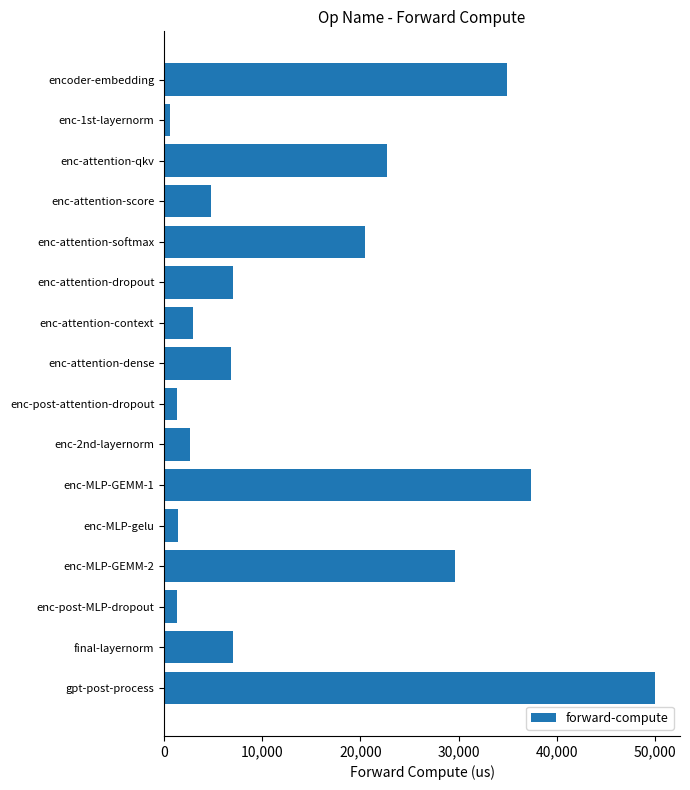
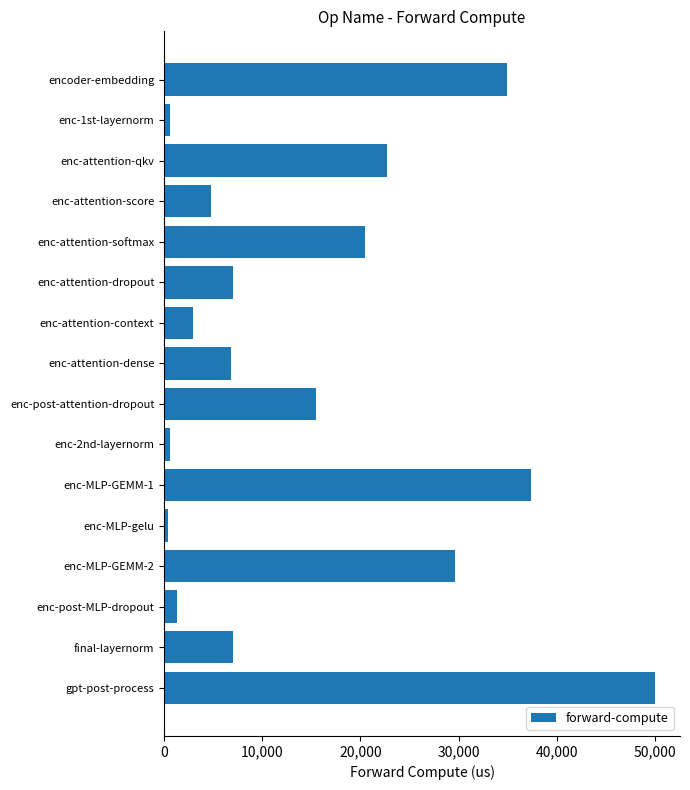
enc-post-attention-dropout: 1,000 -> 15,000
enc-2nd-layernorm: 3,000 -> 1,000
enc-MLP-gelu: 1,000 -> 0
